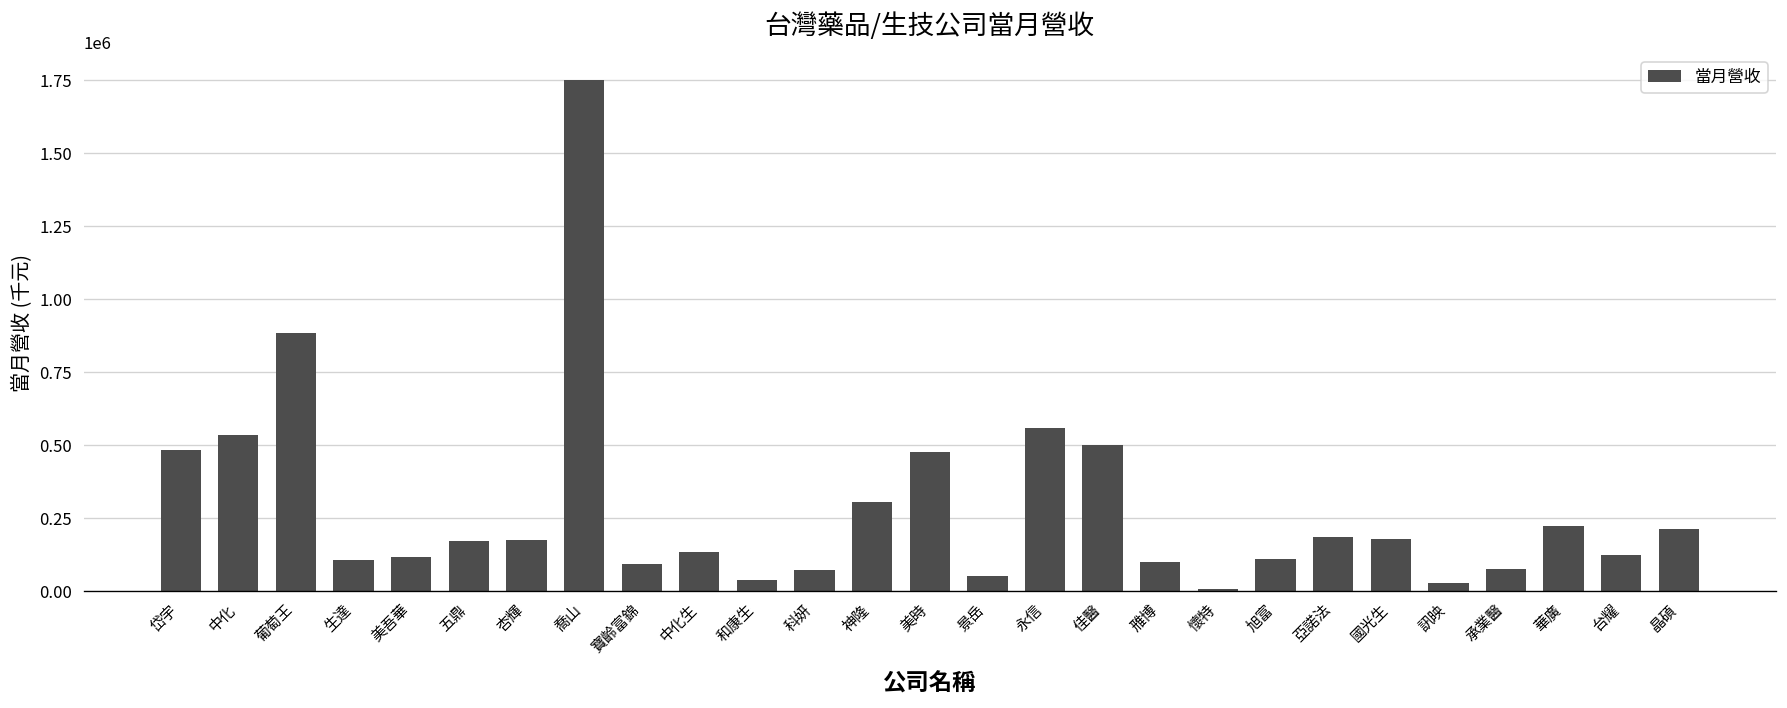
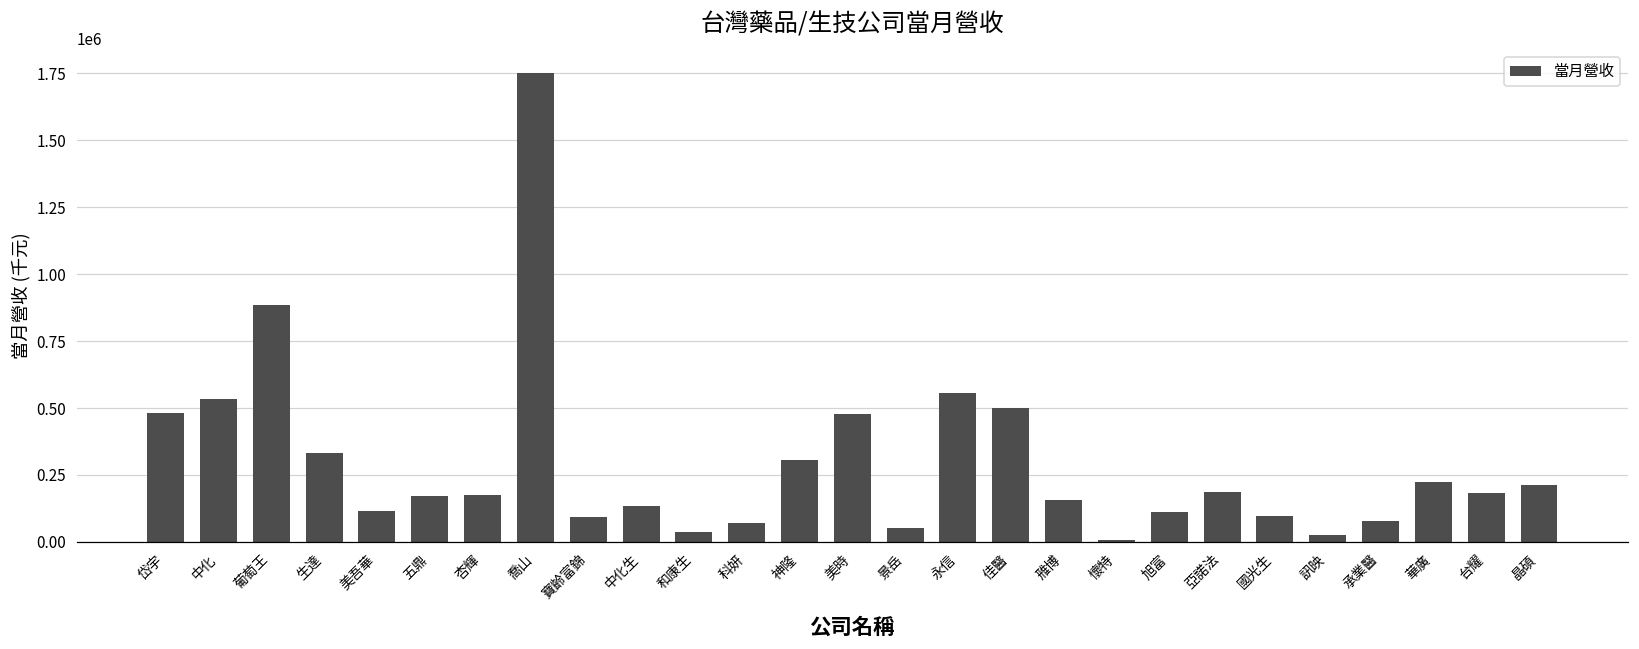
生達: 110000 -> 330000
雃博: 100000 -> 160000
國光生: 180000 -> 100000
台耀: 120000 -> 180000
